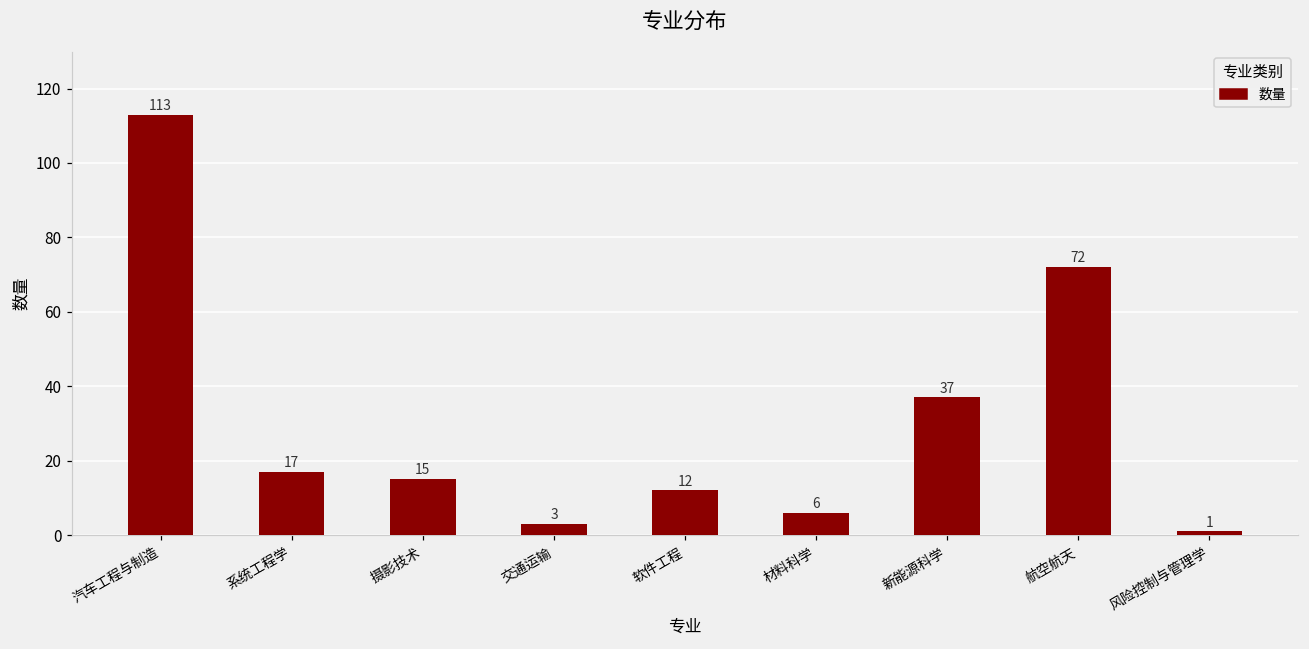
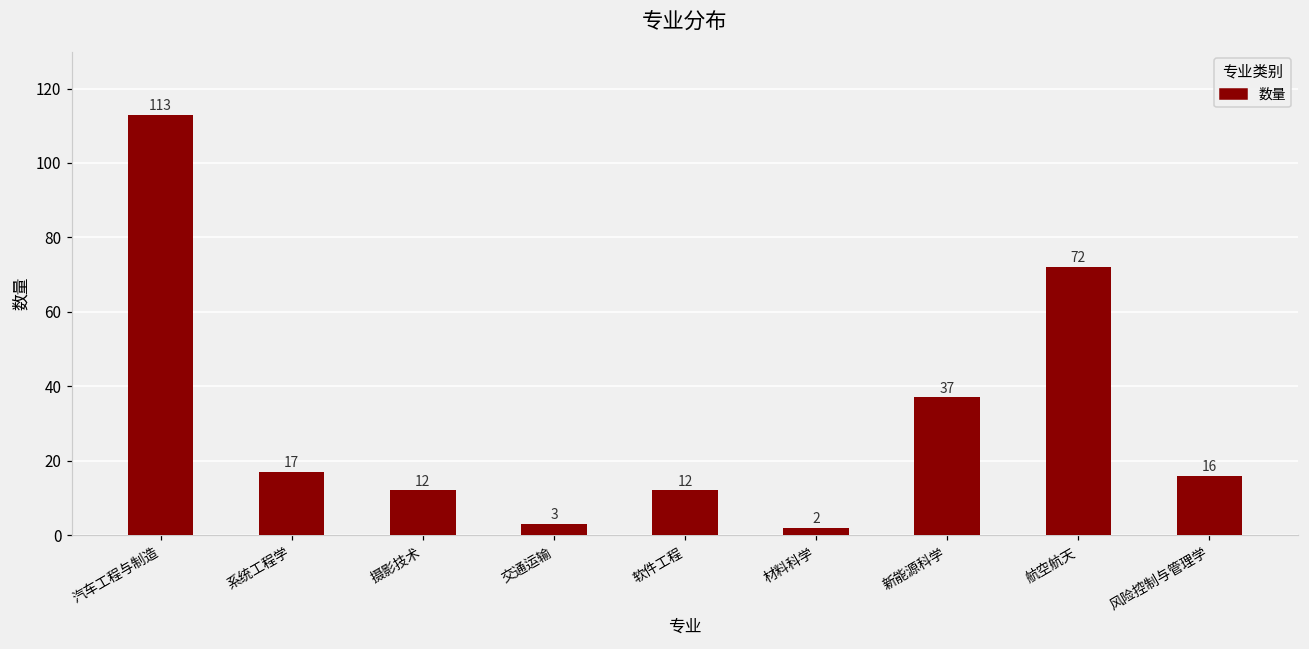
摄影技术: 15 -> 12
材料科学: 6 -> 2
风险控制与管理学: 1 -> 16
